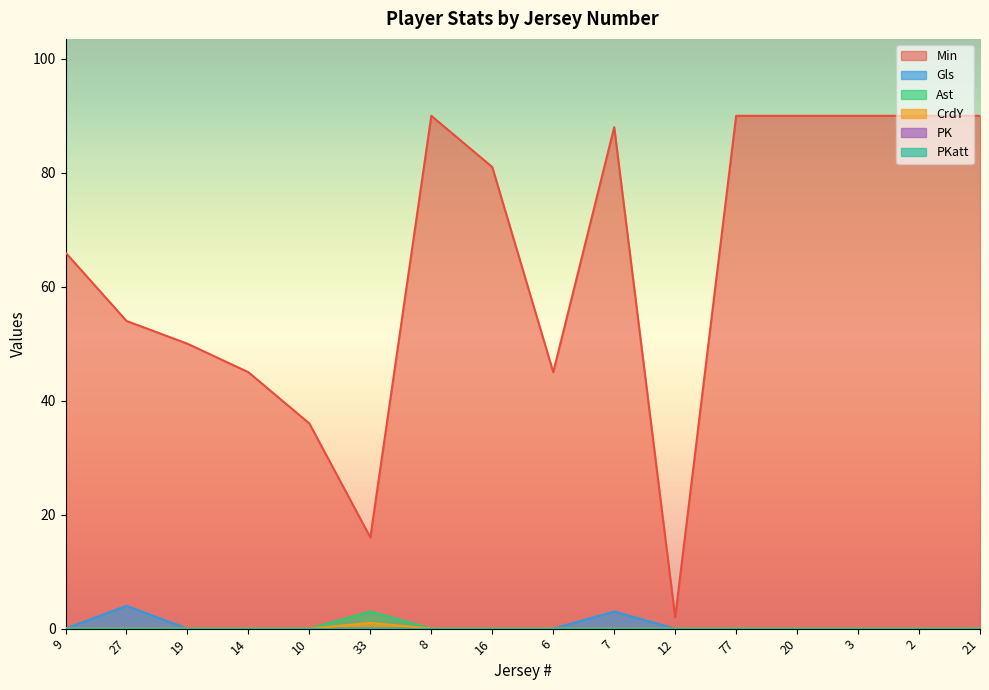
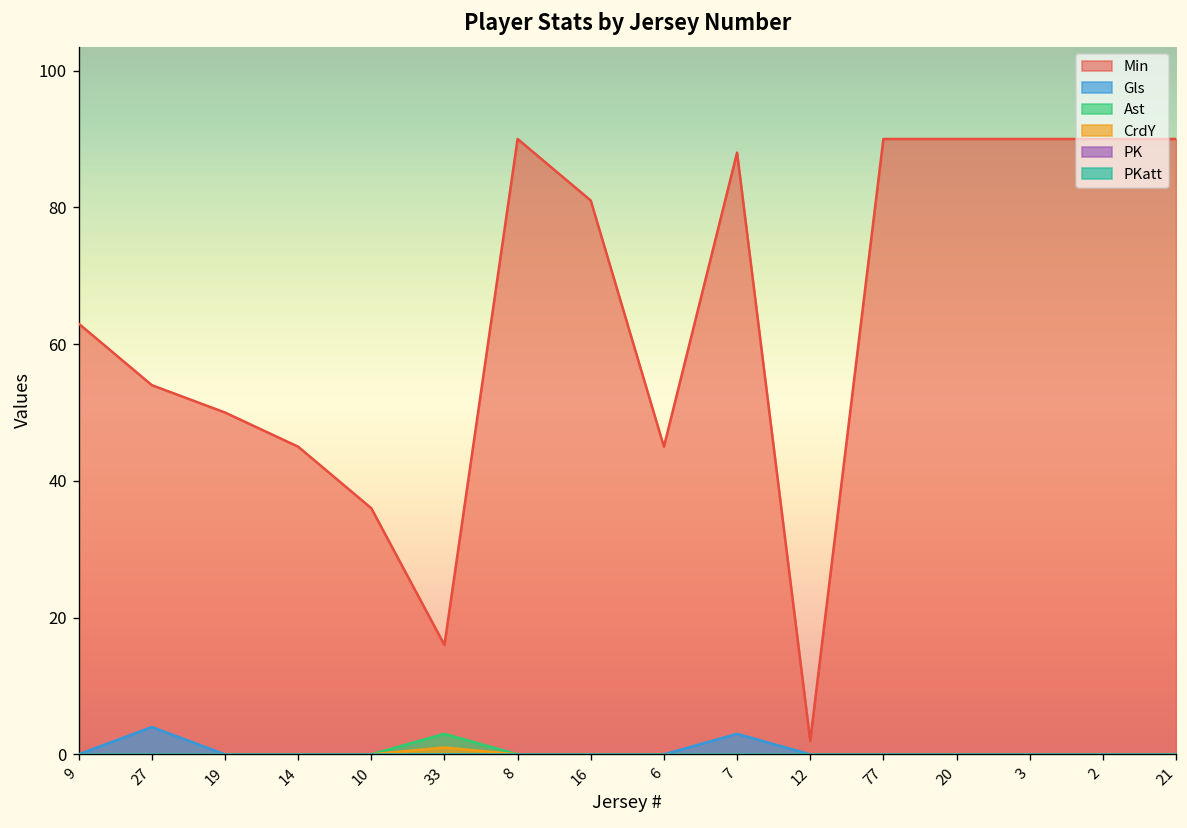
Min, 9: 66 -> 63
